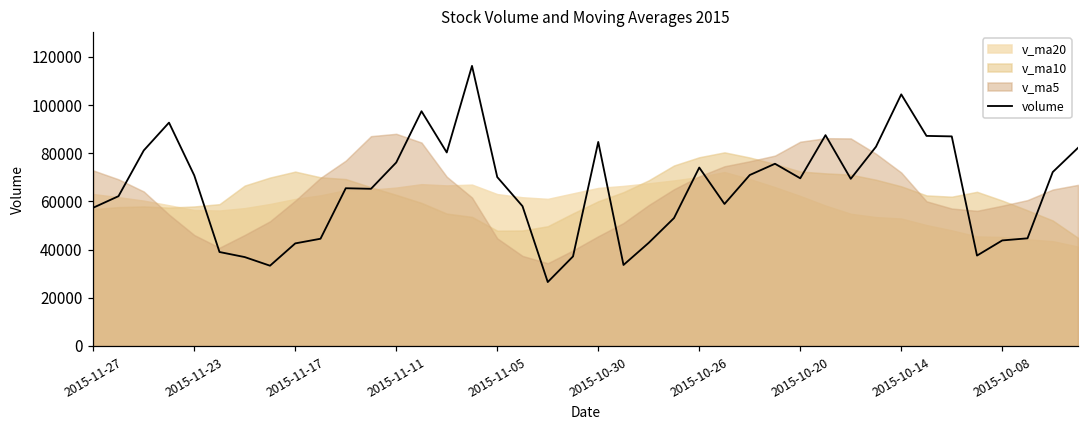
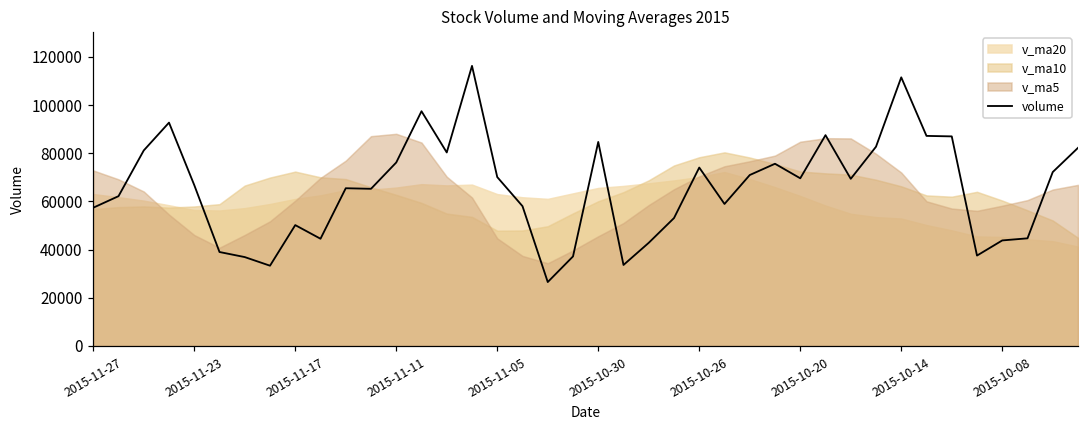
volume, 2015-11-23: 71000 -> 67000
volume, 2015-11-17: 43000 -> 50000
volume, 2015-10-14: 104000 -> 112000
